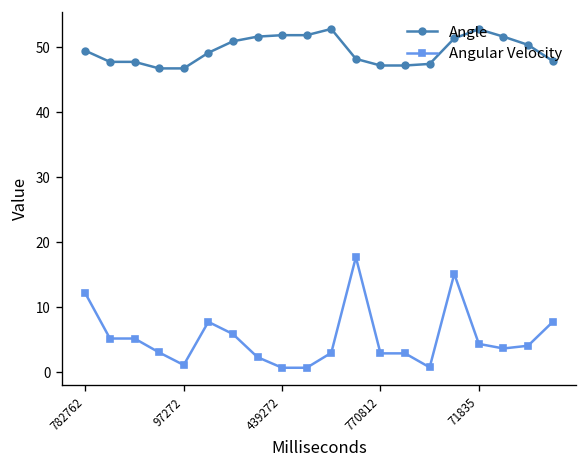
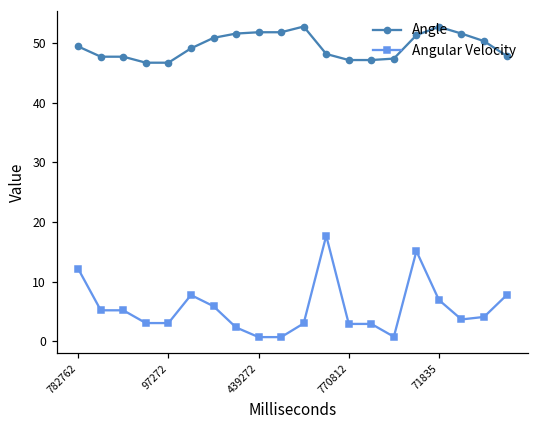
Angular Velocity, 97272: 1 -> 3
Angular Velocity, 71835: 4 -> 7
